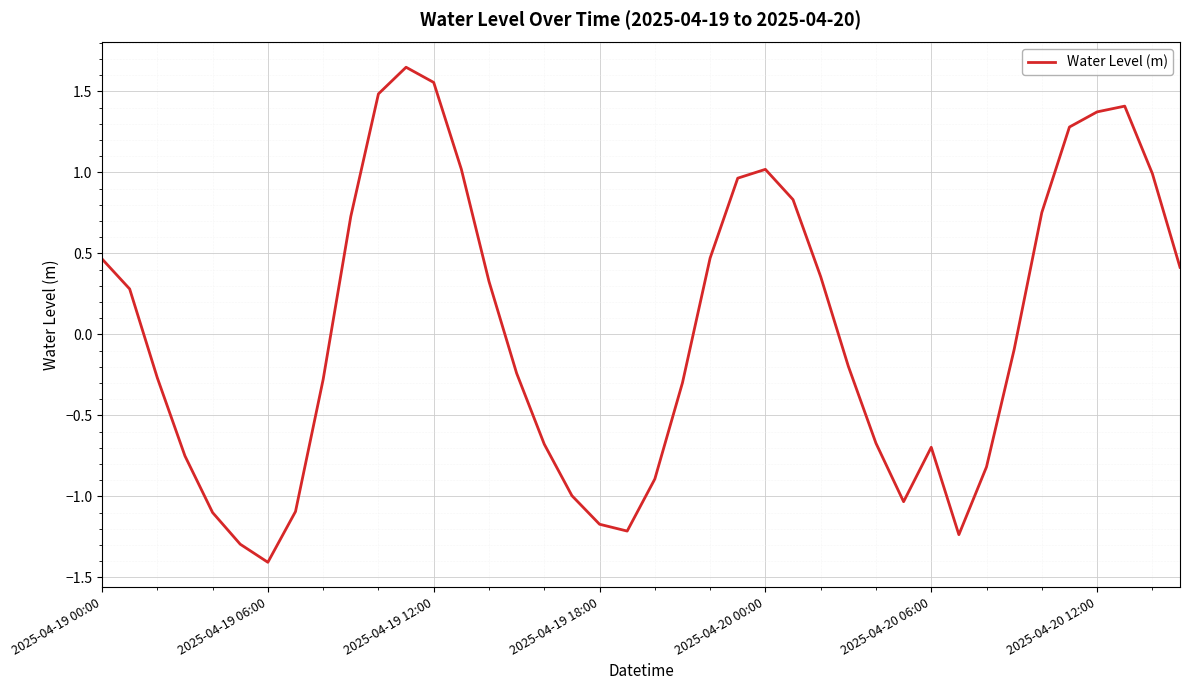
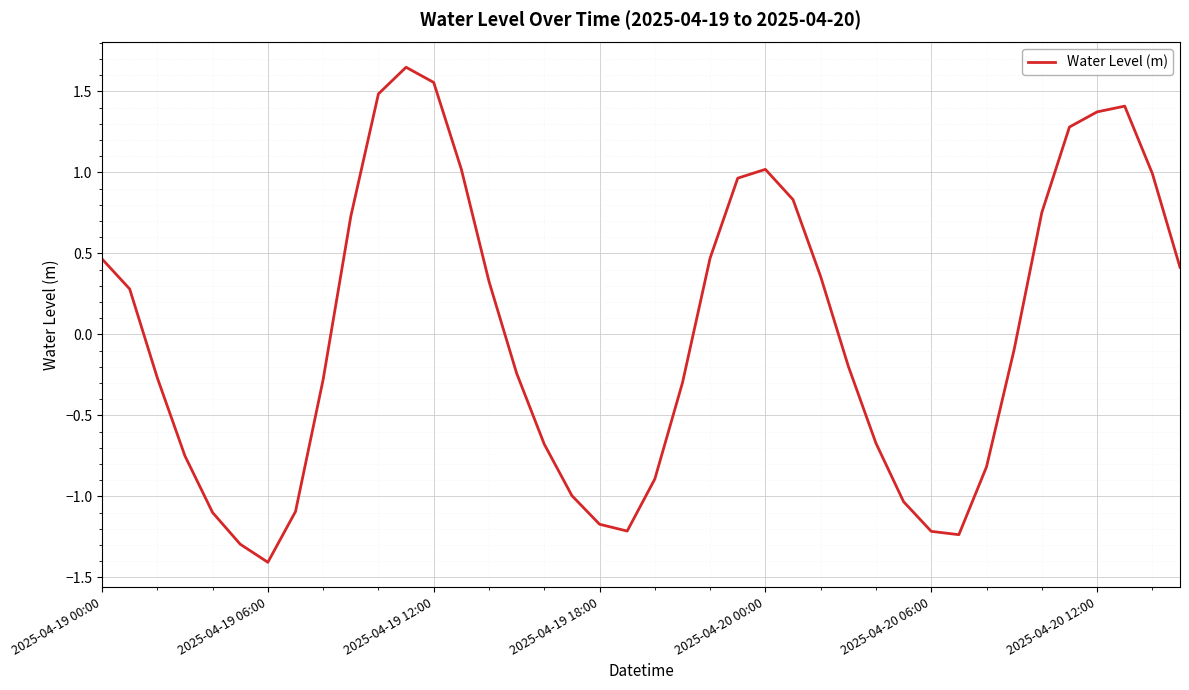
2025-04-20 06:00: -0.70 -> -1.22
